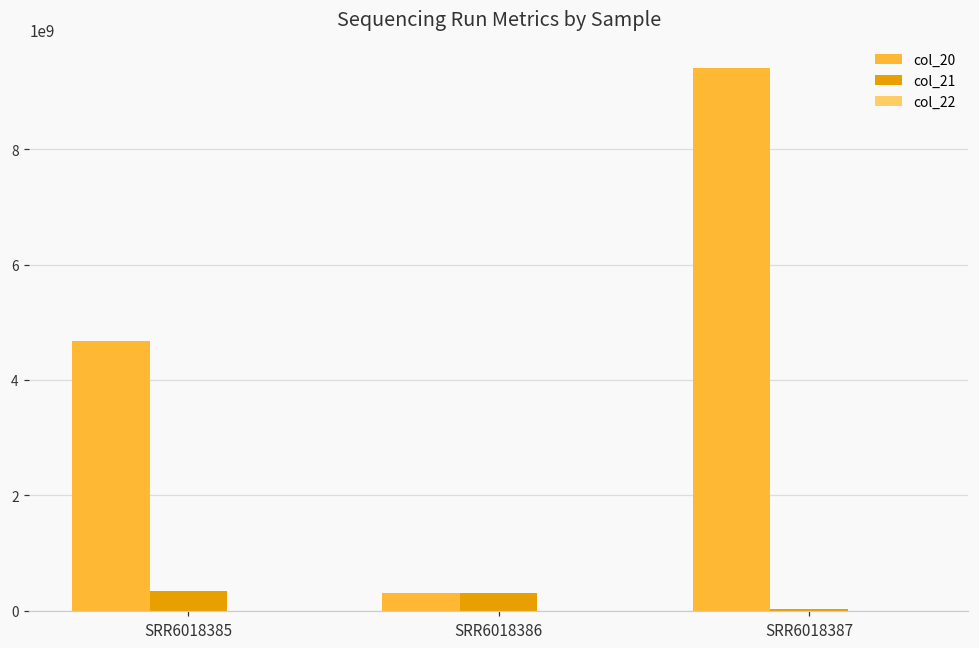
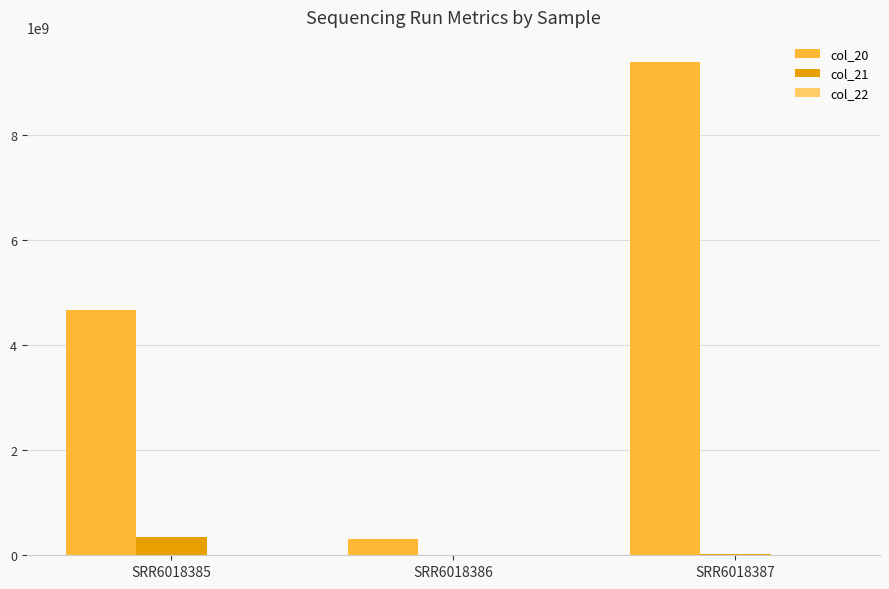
col_21, SRR6018386: 300000000 -> 0
